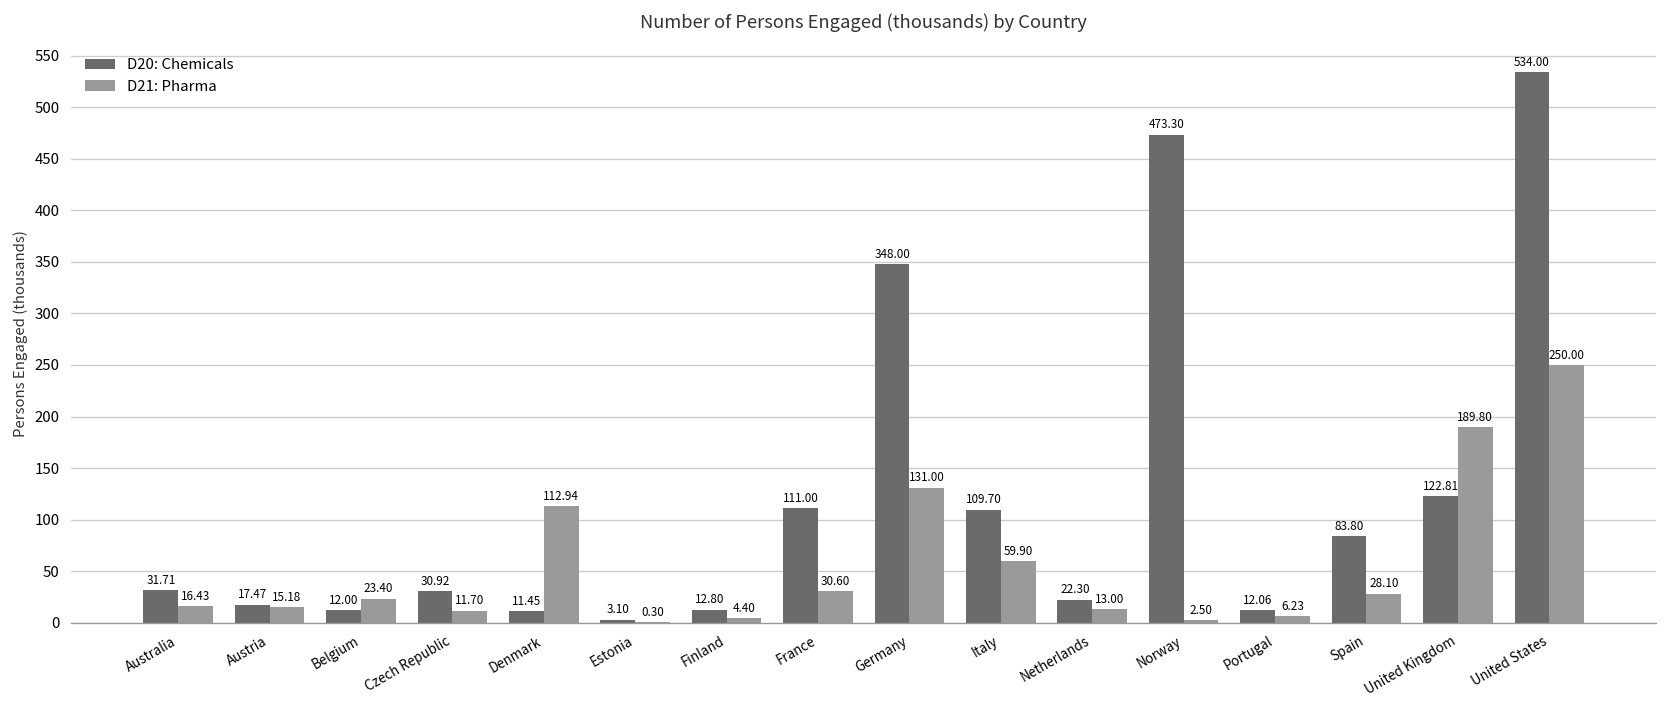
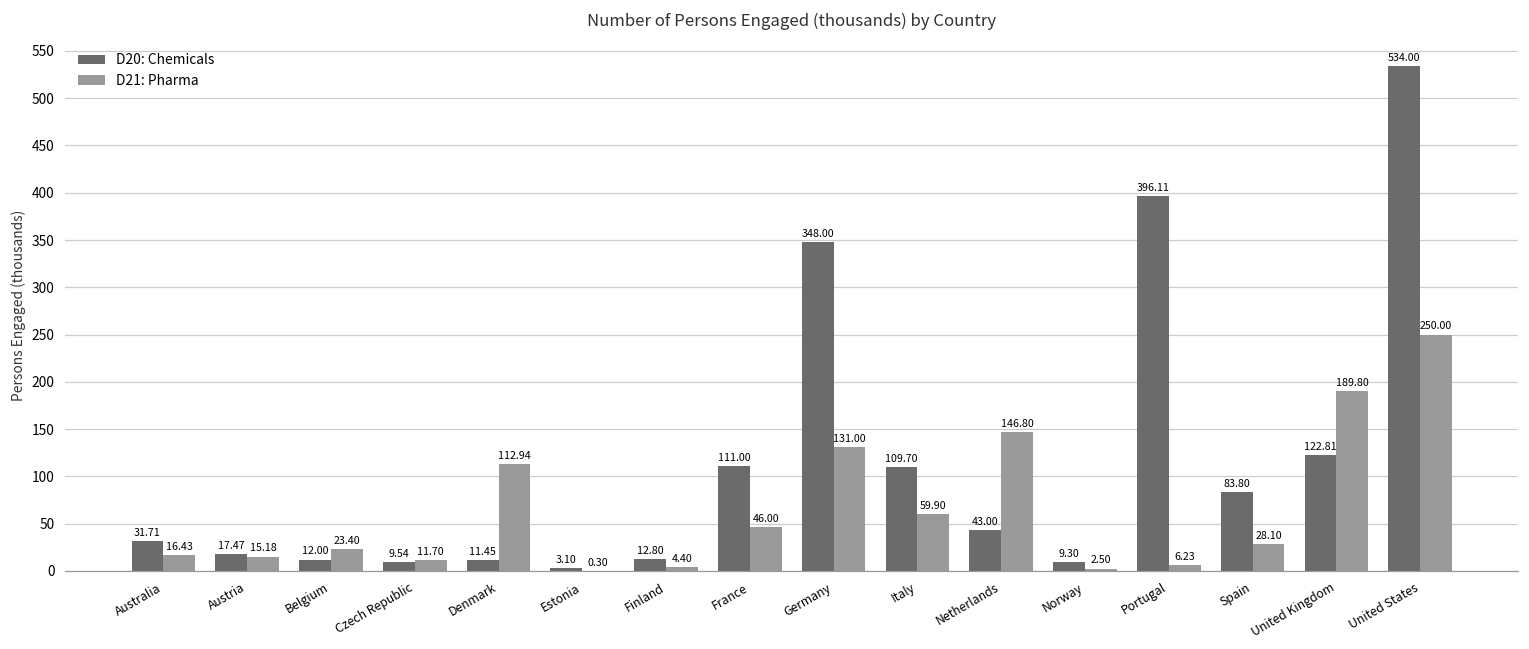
D20: Chemicals, Czech Republic: 30.92 -> 9.54
D21: Pharma, France: 30.60 -> 46.00
D20: Chemicals, Netherlands: 22.30 -> 43.00
D21: Pharma, Netherlands: 13.00 -> 146.80
D20: Chemicals, Norway: 473.30 -> 9.30
D20: Chemicals, Portugal: 12.06 -> 396.11
